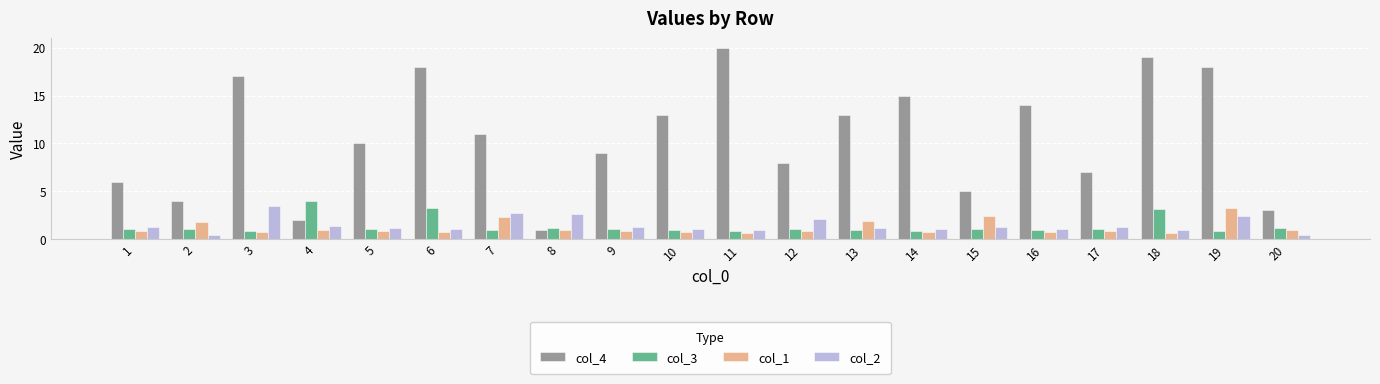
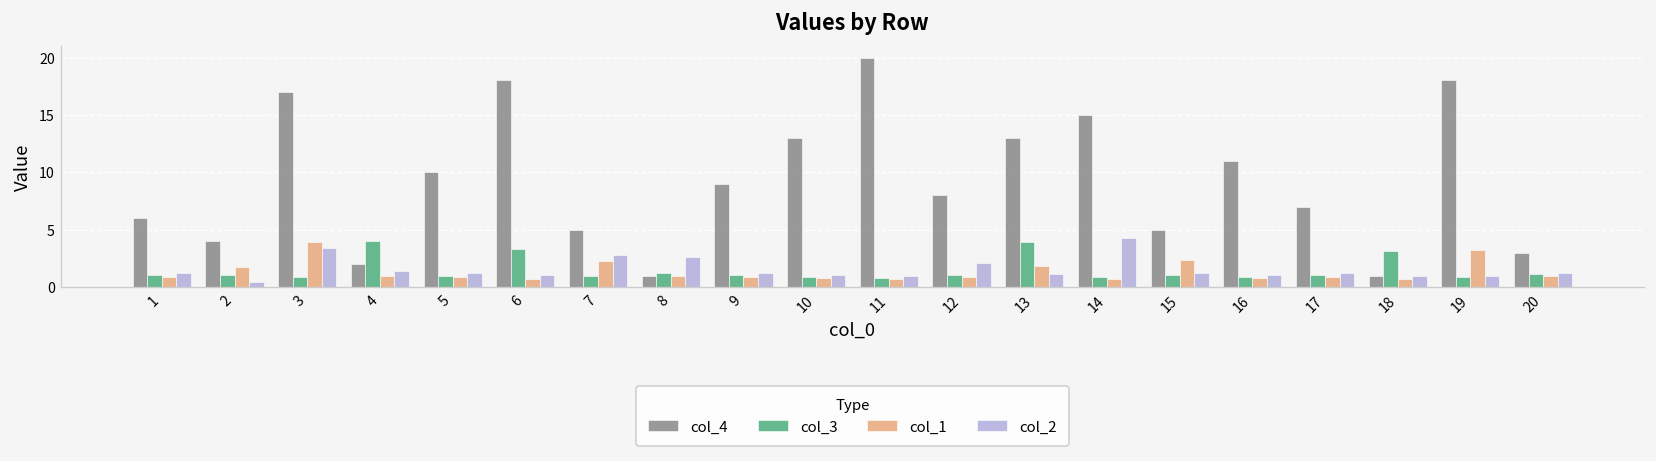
col_1, 3: 1 -> 4
col_4, 7: 11 -> 5
col_3, 13: 1 -> 4
col_2, 14: 1 -> 4
col_4, 16: 14 -> 11
col_4, 18: 19 -> 1
col_2, 19: 2 -> 1
col_2, 20: 0 -> 1
